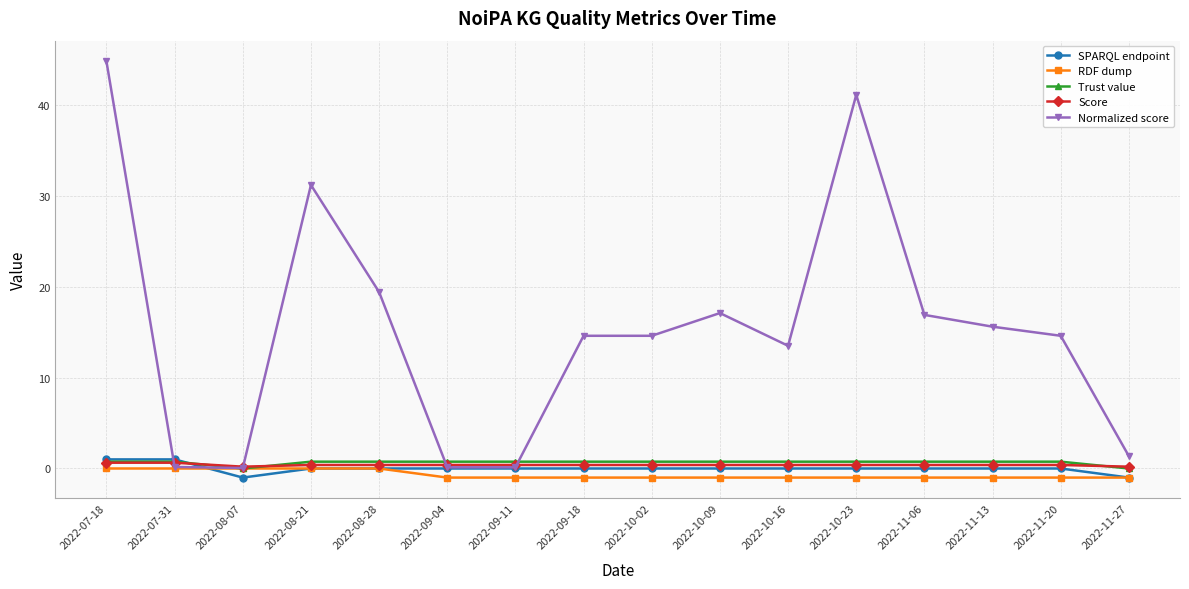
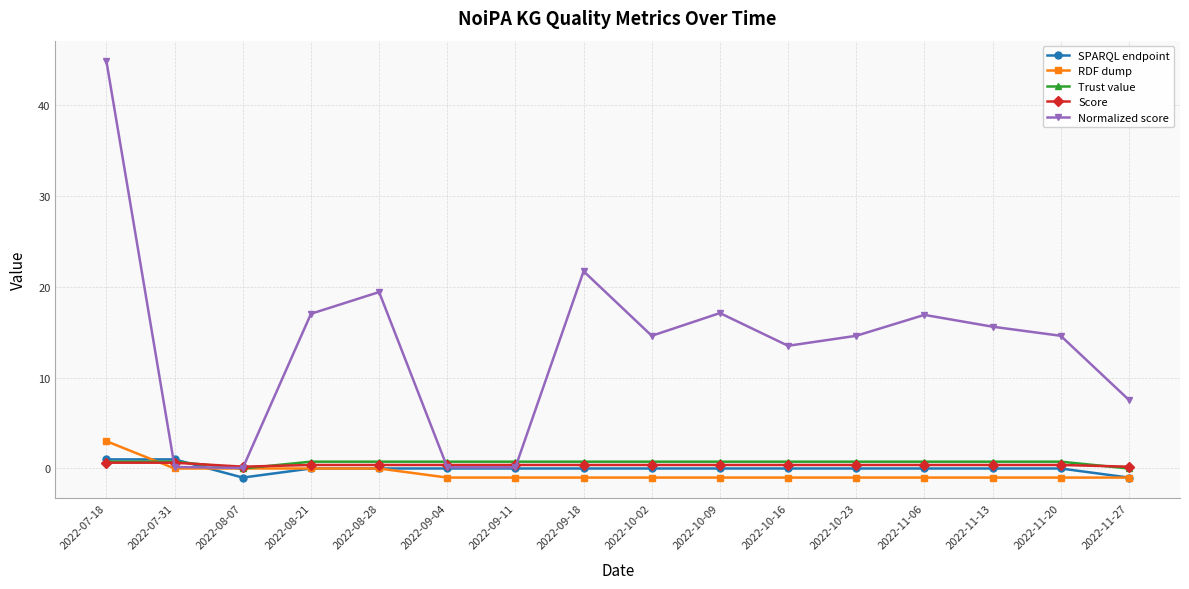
RDF dump, 2022-07-18: 0 -> 3
Normalized score, 2022-08-21: 31 -> 17
Normalized score, 2022-09-18: 15 -> 22
Normalized score, 2022-10-23: 41 -> 15
Normalized score, 2022-11-27: 1 -> 8
